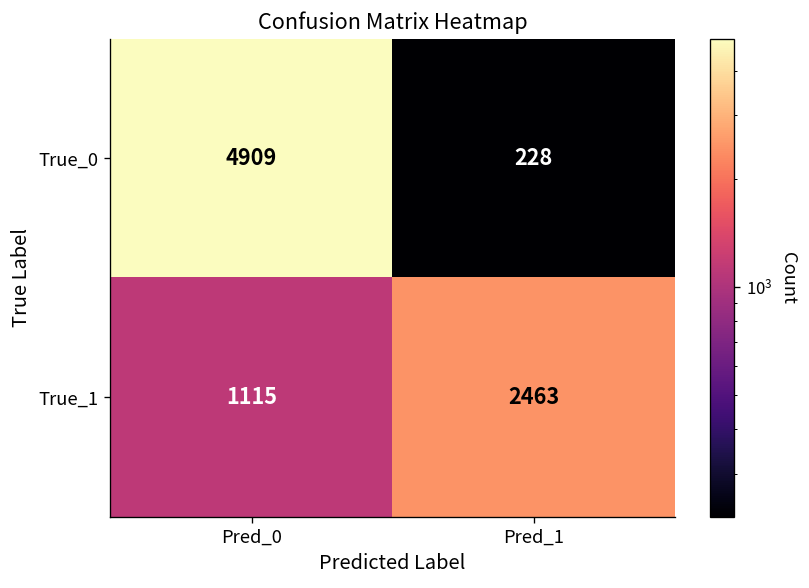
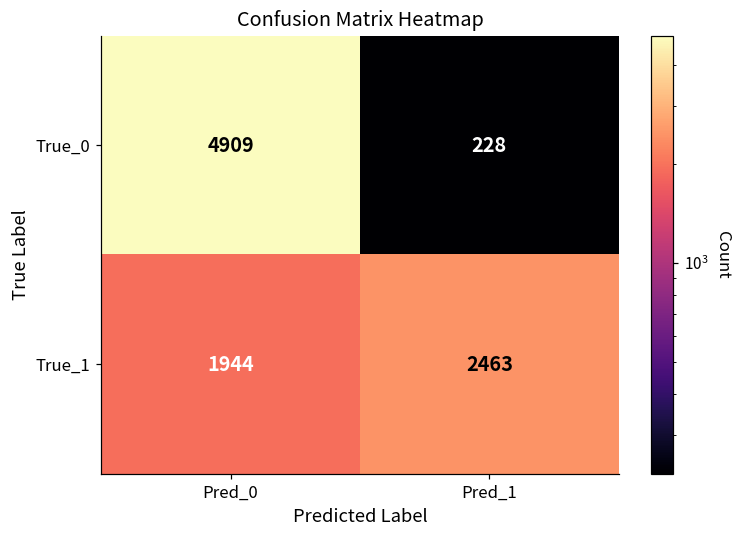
True_1, Pred_0: 1115 -> 1944
